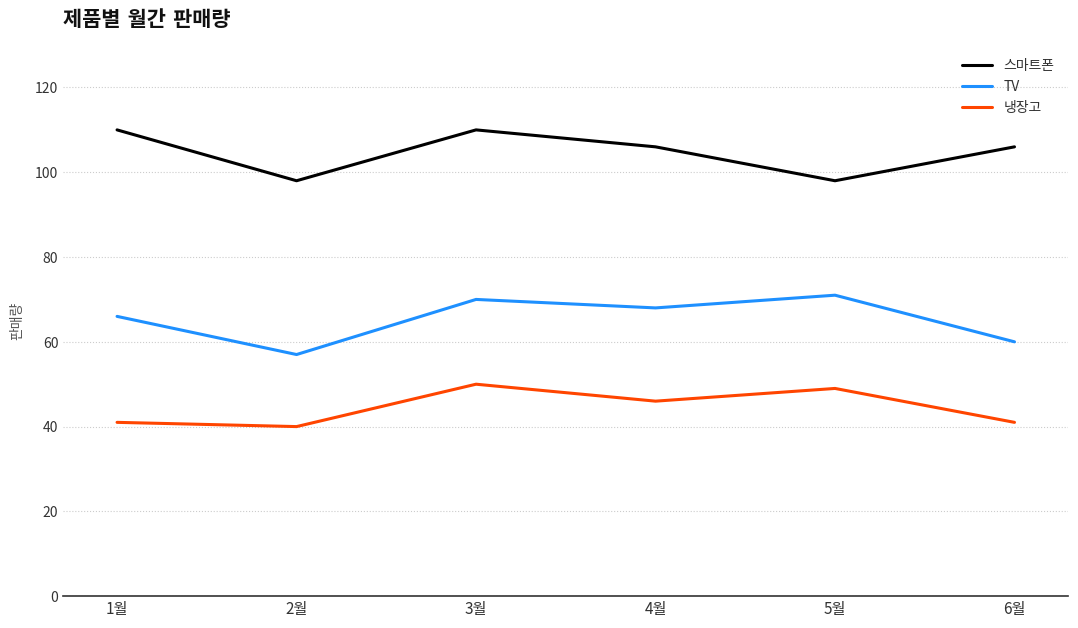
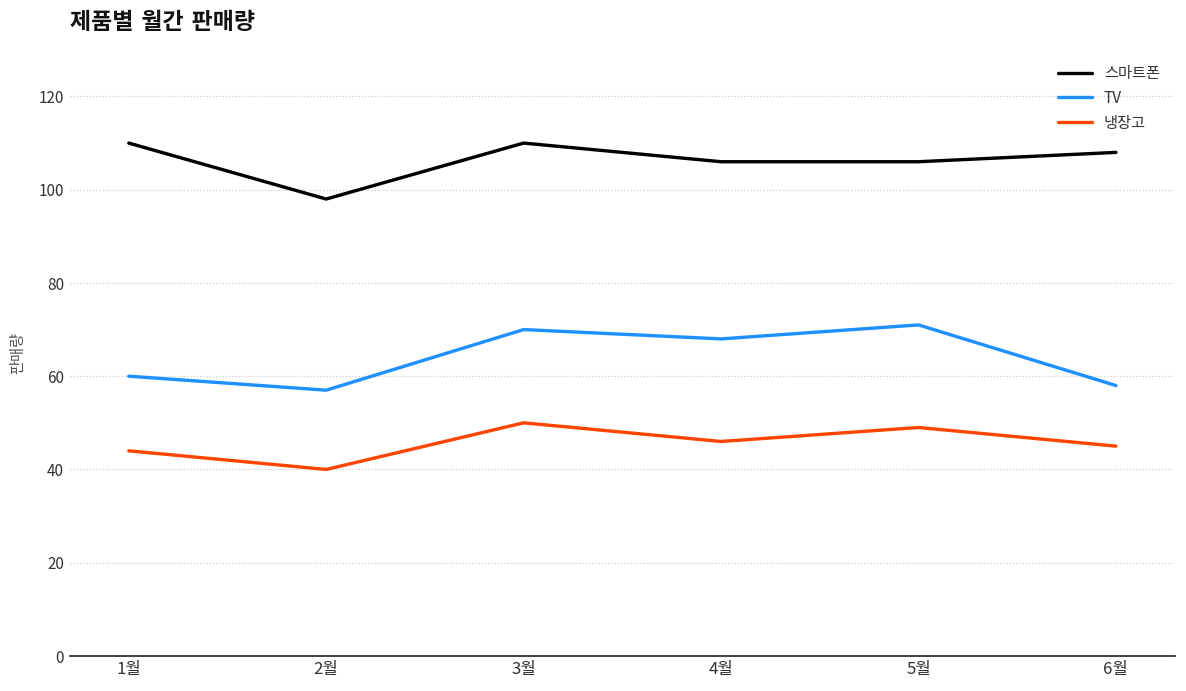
TV, 1월: 66 -> 60
냉장고, 1월: 41 -> 44
스마트폰, 5월: 98 -> 106
스마트폰, 6월: 106 -> 108
TV, 6월: 60 -> 58
냉장고, 6월: 41 -> 45
